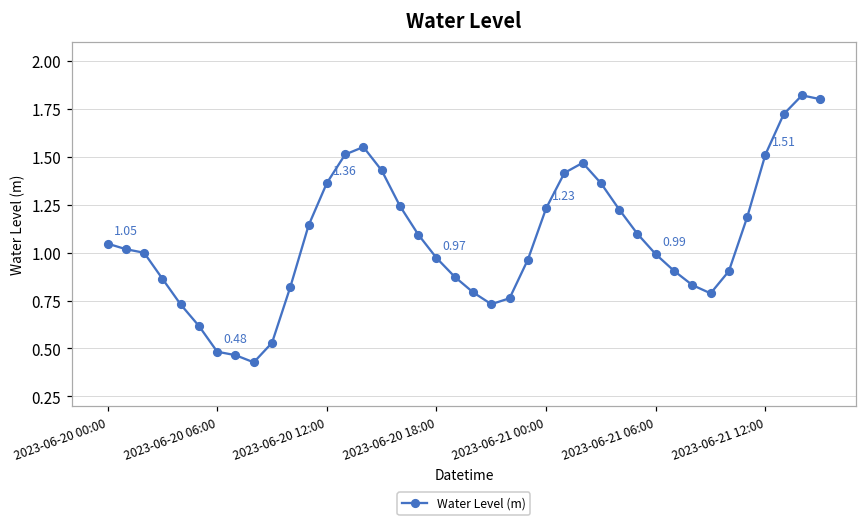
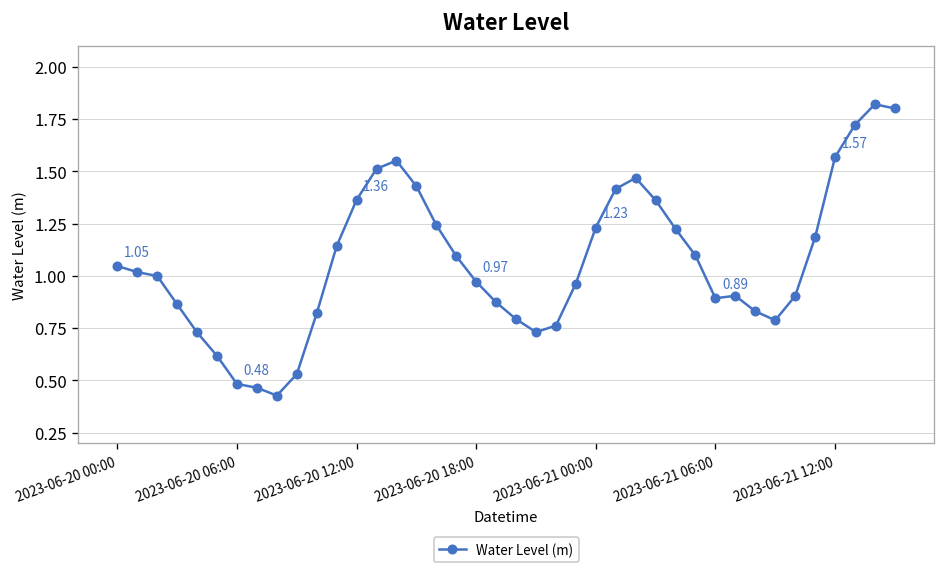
2023-06-21 06:00: 0.99 -> 0.89
2023-06-21 12:00: 1.51 -> 1.57
